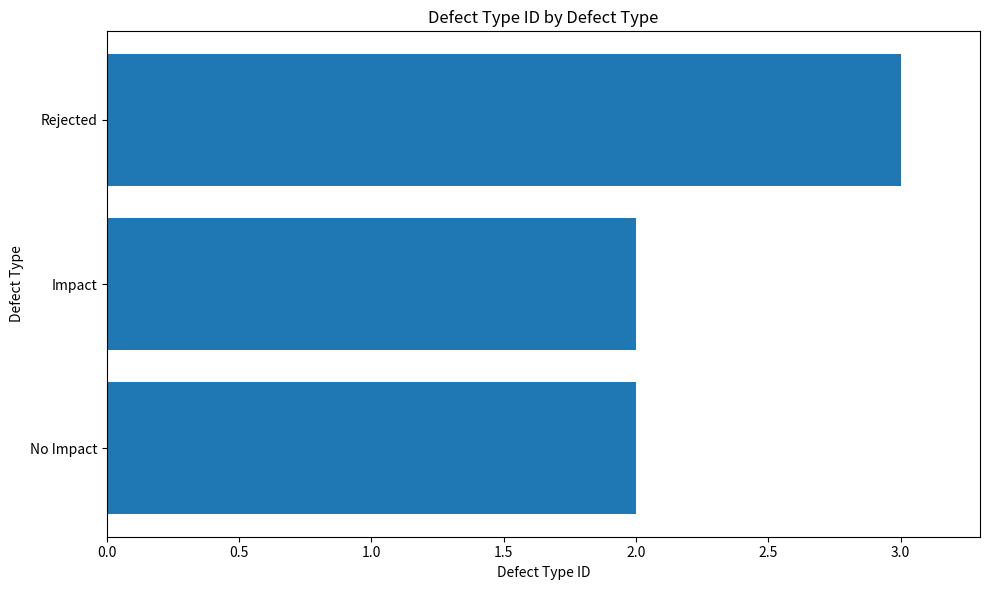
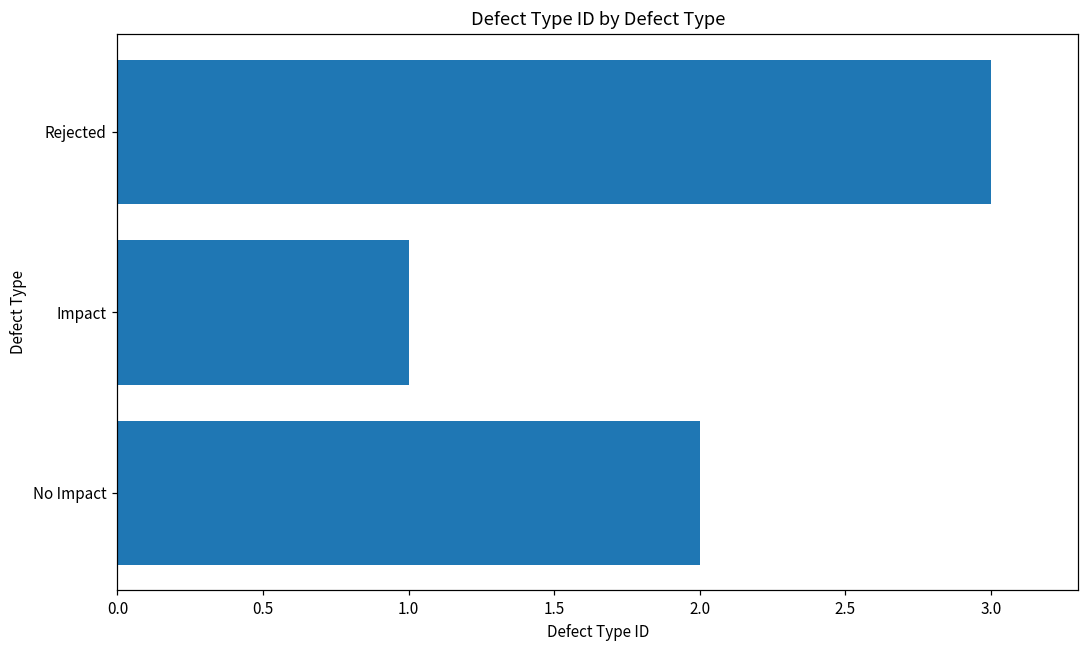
Impact: 2 -> 1
